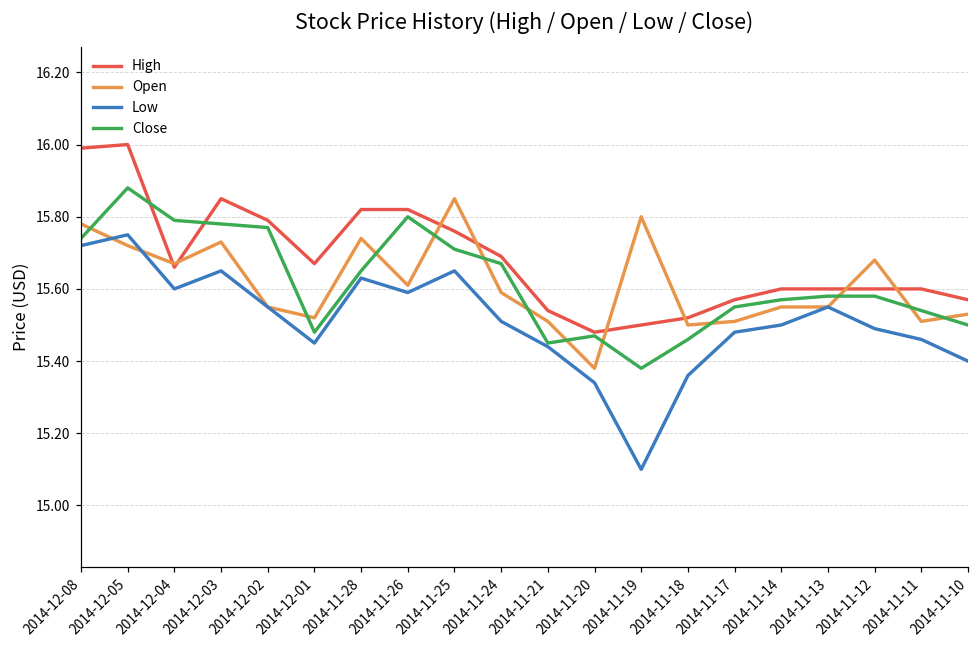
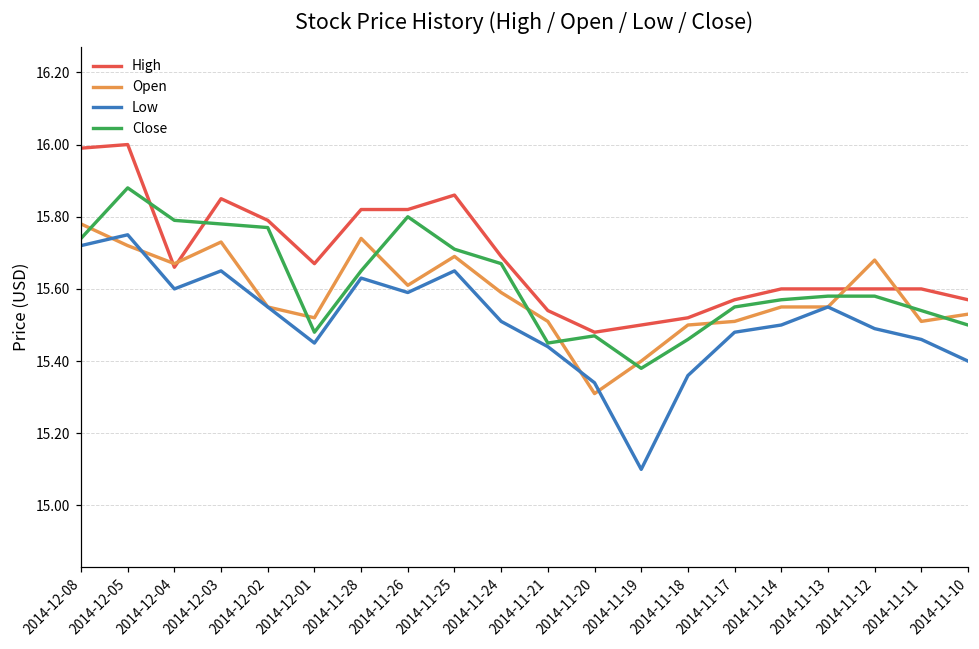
High, 2014-11-25: 15.76 -> 15.86
Open, 2014-11-25: 15.85 -> 15.69
Open, 2014-11-20: 15.38 -> 15.31
Open, 2014-11-19: 15.8 -> 15.4
